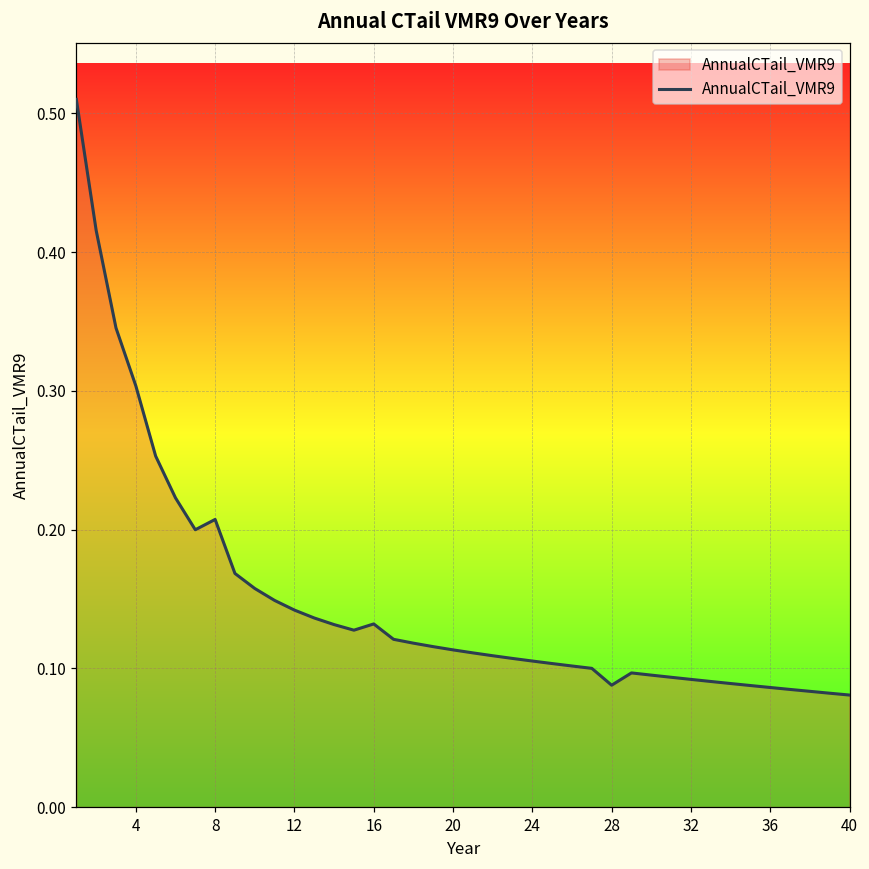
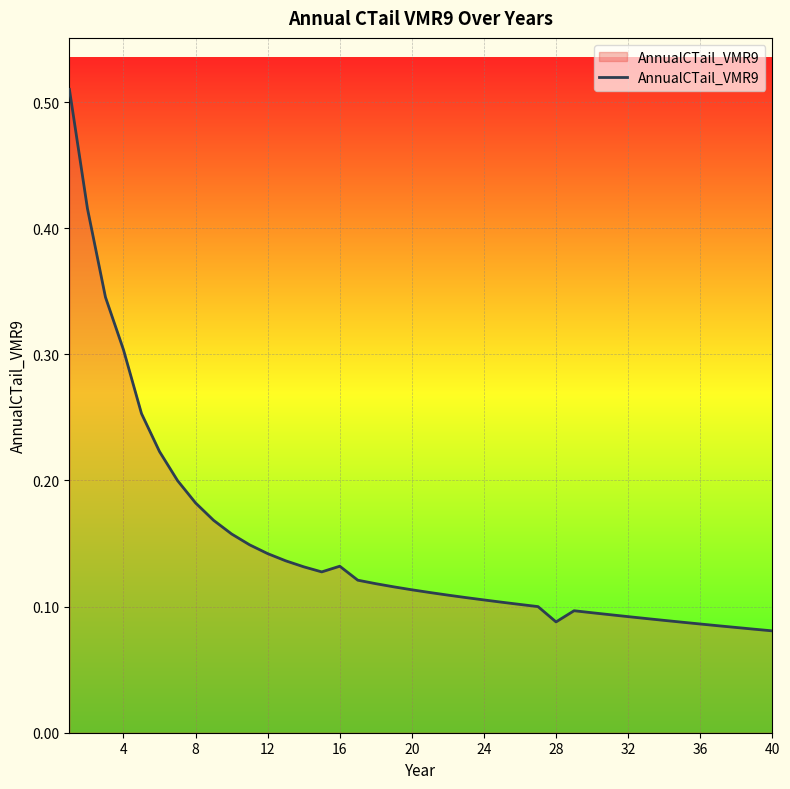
8: 0.207 -> 0.182
